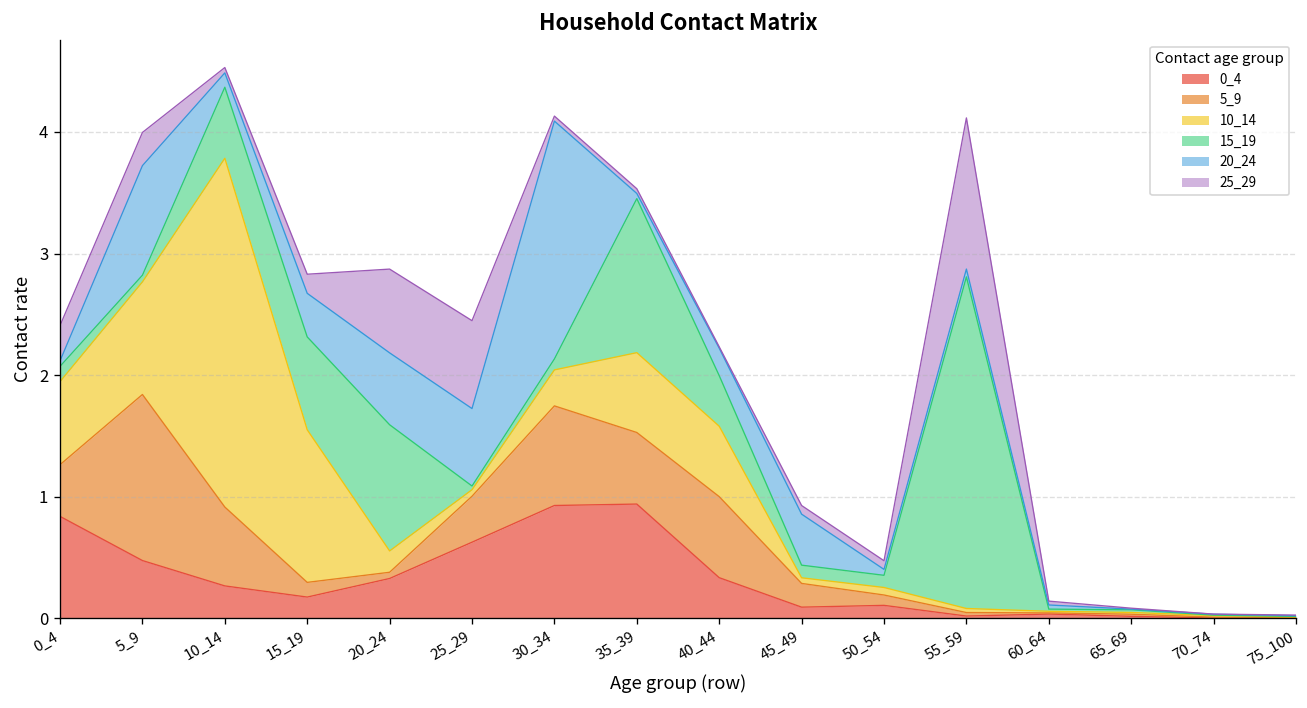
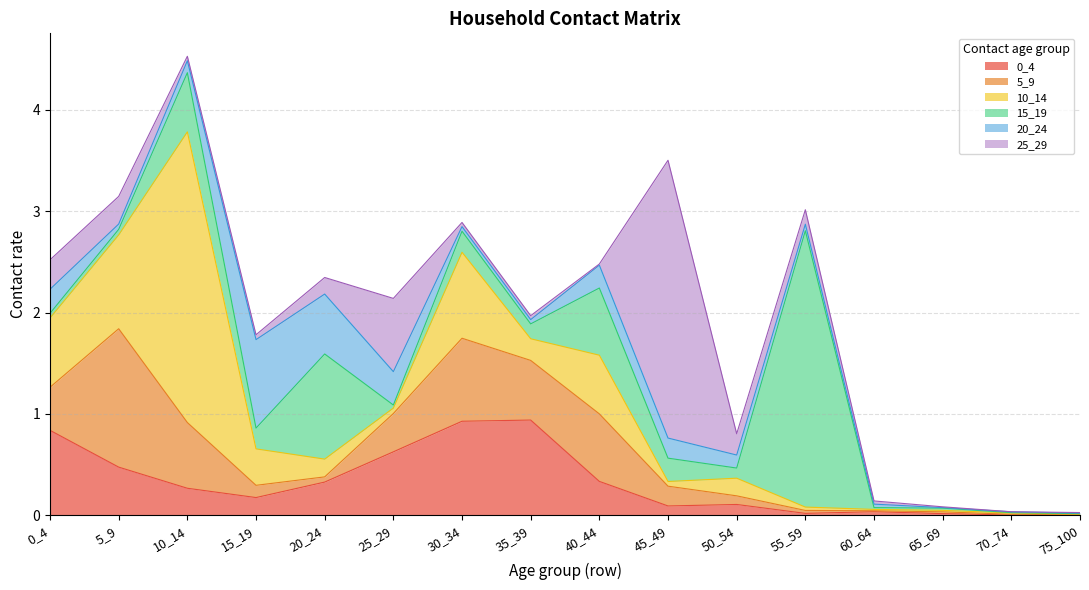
15_19, 0_4: 0.13 -> 0.05
20_24, 0_4: 0.05 -> 0.24
20_24, 5_9: 0.90 -> 0.05
10_14, 15_19: 1.25 -> 0.36
15_19, 15_19: 0.76 -> 0.21
20_24, 15_19: 0.36 -> 0.87
25_29, 15_19: 0.16 -> 0.05
25_29, 20_24: 0.69 -> 0.16
20_24, 25_29: 0.64 -> 0.33
10_14, 30_34: 0.30 -> 0.85
15_19, 30_34: 0.09 -> 0.21
20_24, 30_34: 1.96 -> 0.05
10_14, 35_39: 0.66 -> 0.21
15_19, 35_39: 1.27 -> 0.15
15_19, 40_44: 0.42 -> 0.66
15_19, 45_49: 0.10 -> 0.23
20_24, 45_49: 0.42 -> 0.20
25_29, 45_49: 0.07 -> 2.74
10_14, 50_54: 0.06 -> 0.17
20_24, 50_54: 0.05 -> 0.13
25_29, 50_54: 0.07 -> 0.21
25_29, 55_59: 1.24 -> 0.14
